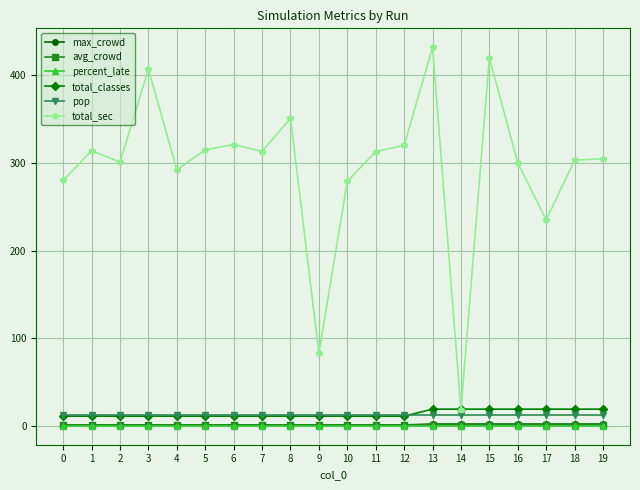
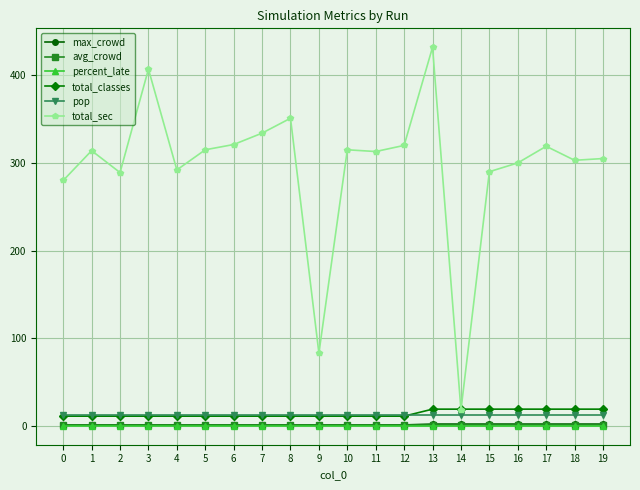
total_sec, 2: 300 -> 290
total_sec, 7: 310 -> 330
total_sec, 10: 280 -> 320
total_sec, 15: 420 -> 290
total_sec, 17: 240 -> 320
